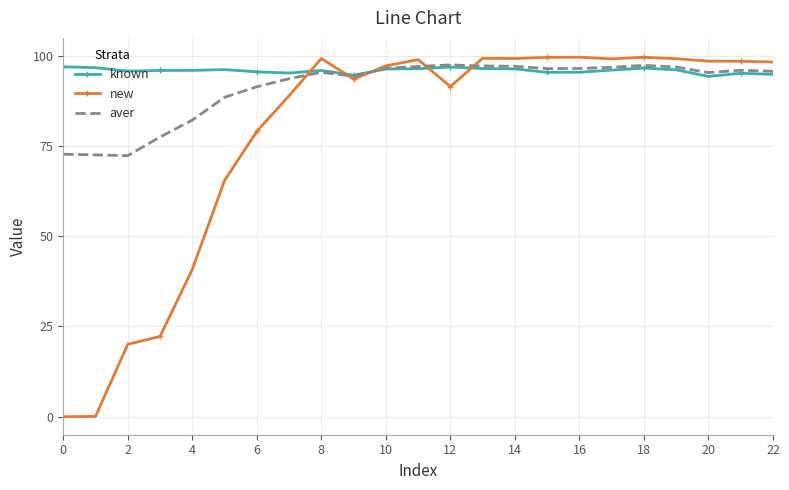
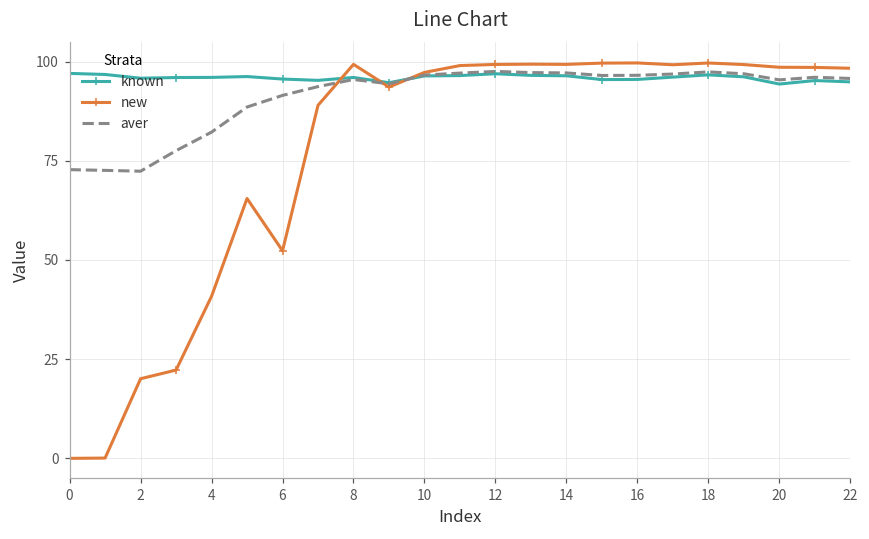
new, 6: 79 -> 52
new, 12: 92 -> 99
